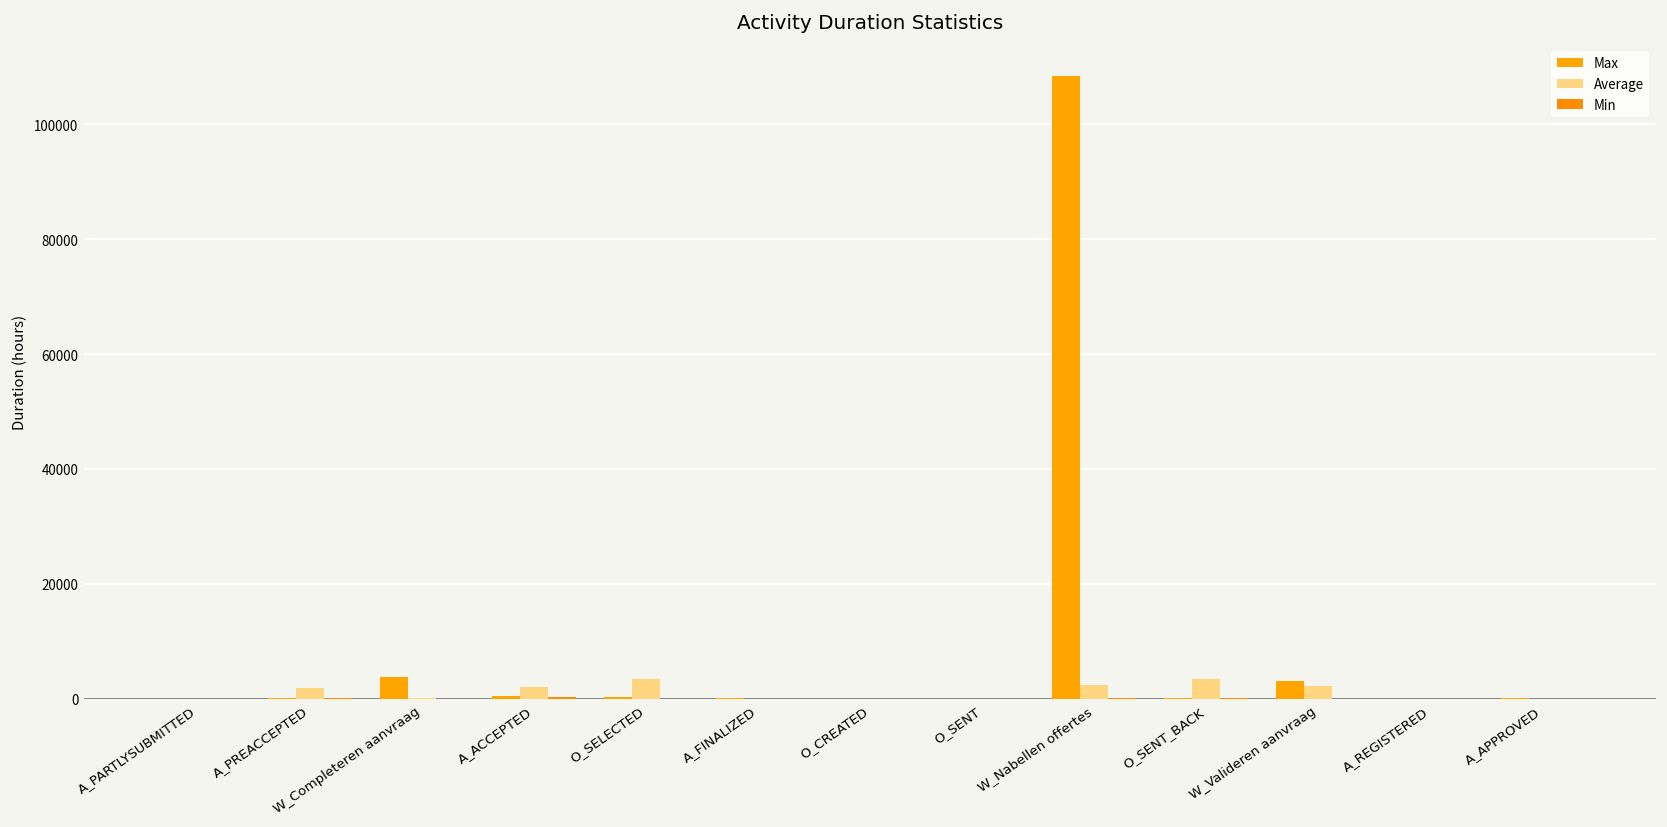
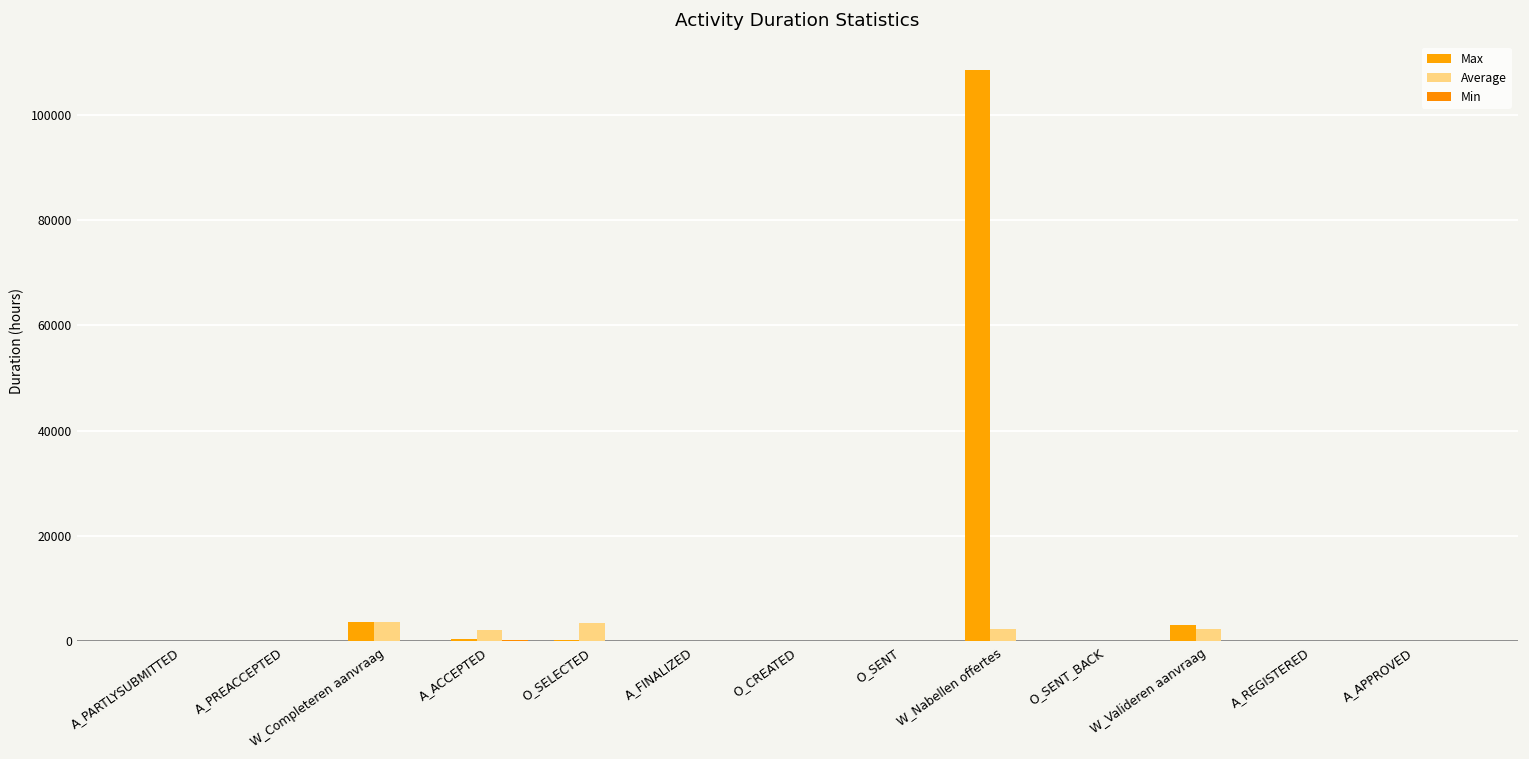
Average, A_PREACCEPTED: 2000 -> 0
Average, W_Completeren aanvraag: 0 -> 4000
Average, O_SENT_BACK: 3000 -> 0
